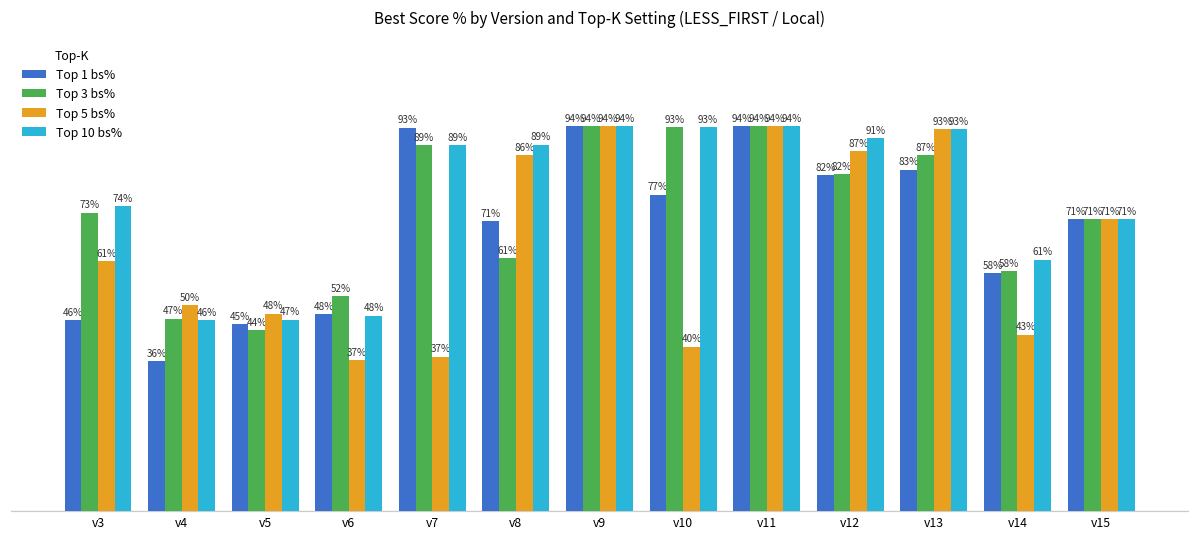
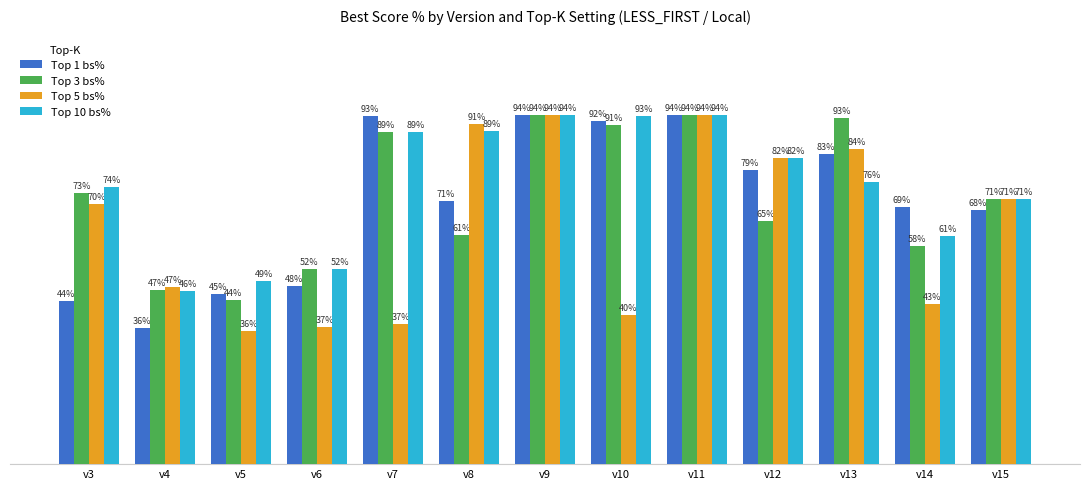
Top 1 bs%, v3: 46% -> 44%
Top 5 bs%, v3: 61% -> 70%
Top 5 bs%, v4: 50% -> 47%
Top 5 bs%, v5: 48% -> 36%
Top 10 bs%, v5: 47% -> 49%
Top 10 bs%, v6: 48% -> 52%
Top 5 bs%, v8: 86% -> 91%
Top 1 bs%, v10: 77% -> 92%
Top 3 bs%, v10: 93% -> 91%
Top 1 bs%, v12: 82% -> 79%
Top 3 bs%, v12: 82% -> 65%
Top 5 bs%, v12: 87% -> 82%
Top 10 bs%, v12: 91% -> 82%
Top 3 bs%, v13: 87% -> 93%
Top 5 bs%, v13: 93% -> 84%
Top 10 bs%, v13: 93% -> 76%
Top 1 bs%, v14: 58% -> 69%
Top 1 bs%, v15: 71% -> 68%
